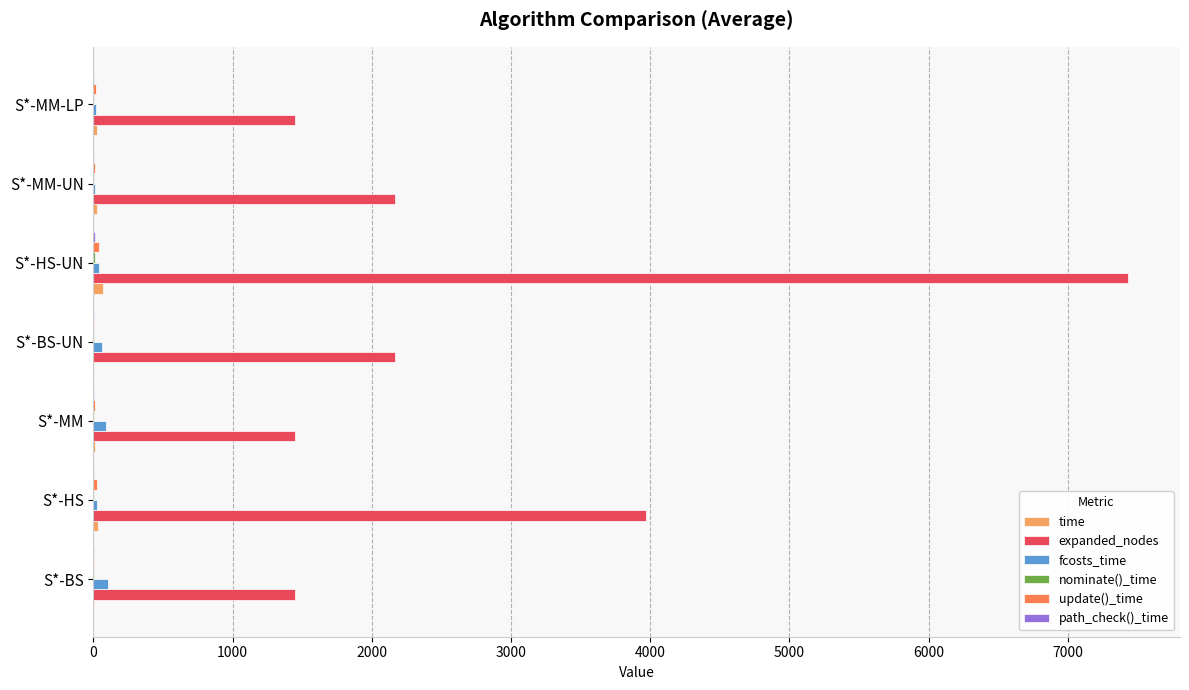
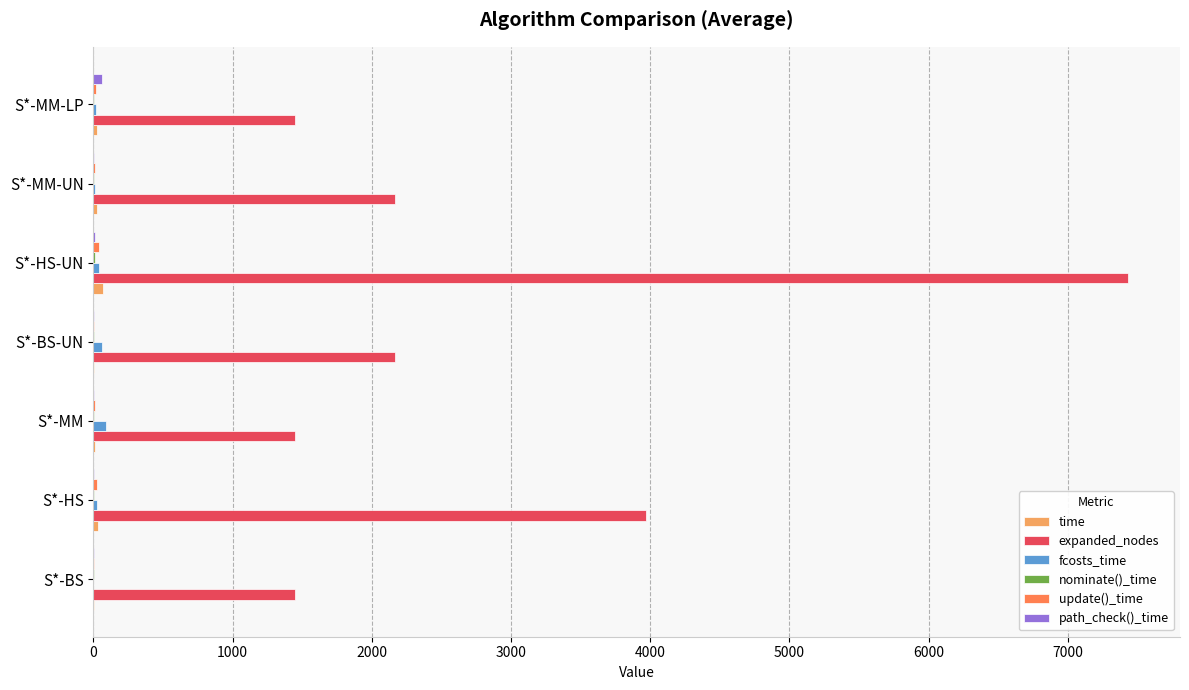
path_check()_time, S*-MM-LP: 0 -> 60
fcosts_time, S*-BS: 100 -> 0
